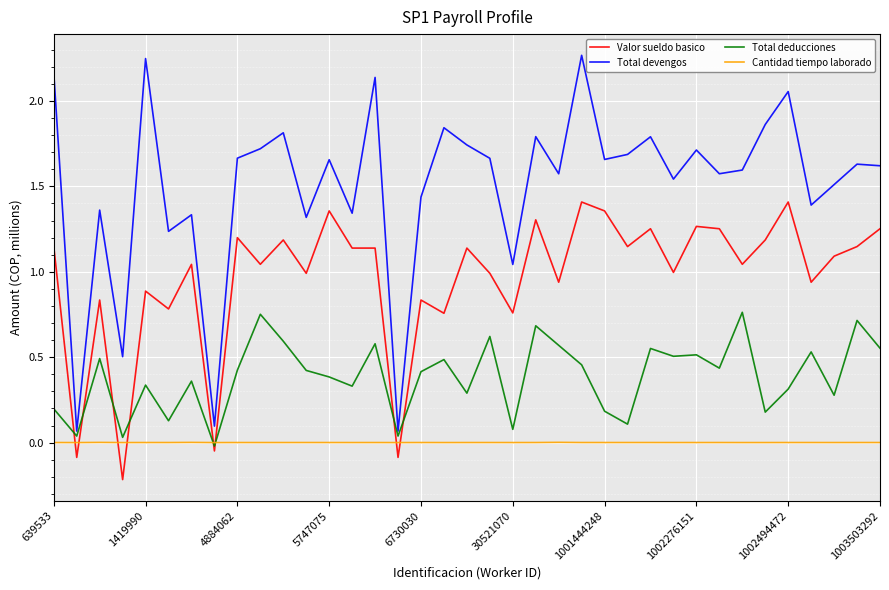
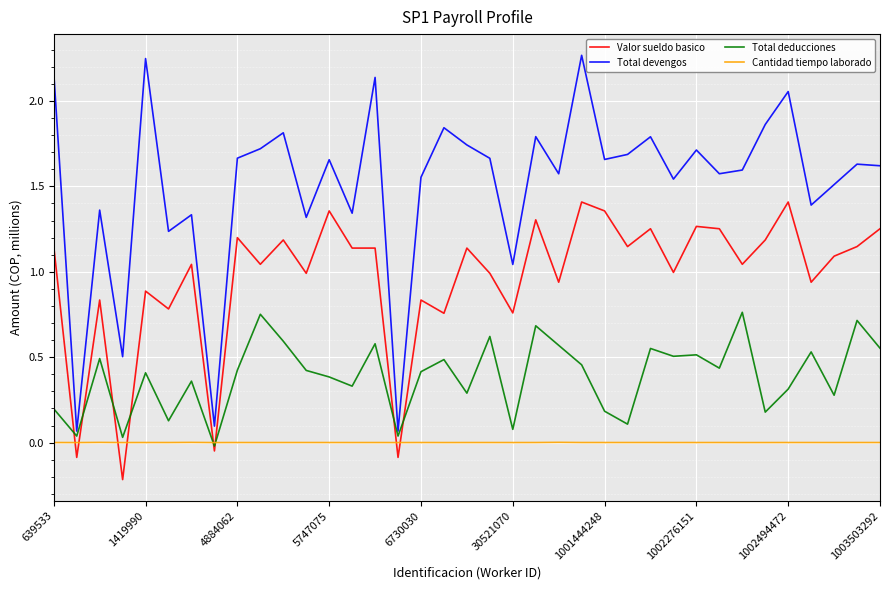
Total deducciones, 1419990: 0.34 -> 0.41
Total devengos, 6730030: 1.44 -> 1.55
